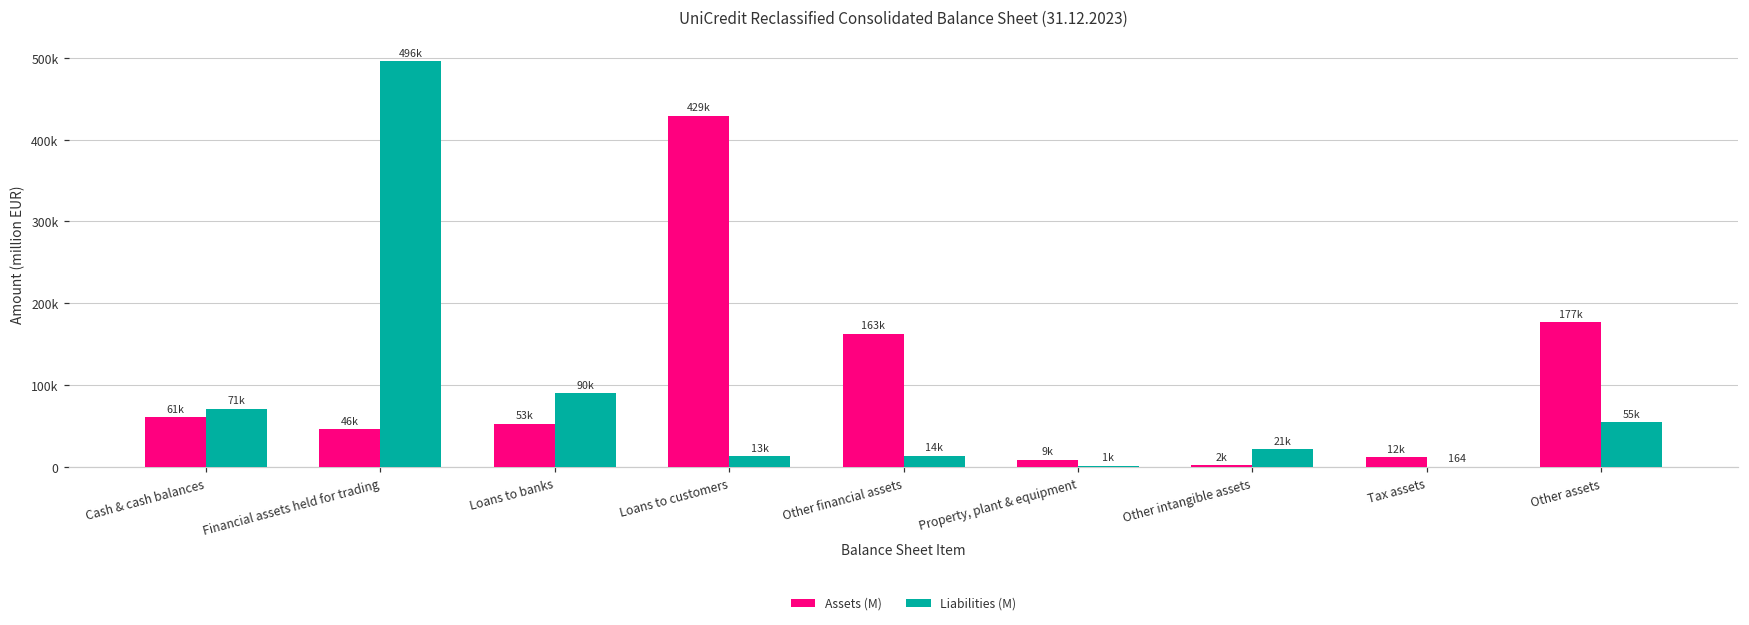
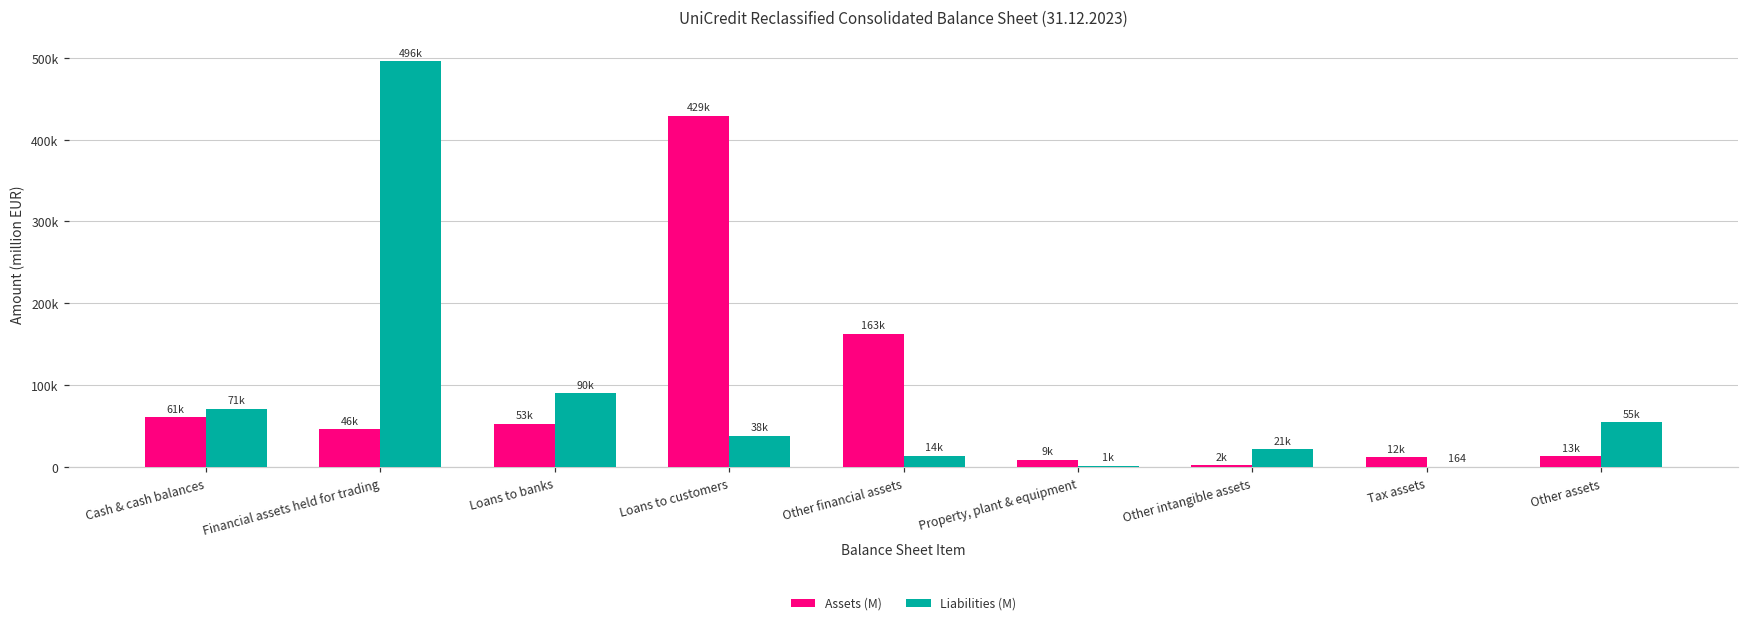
Liabilities (M), Loans to customers: 13k -> 38k
Assets (M), Other assets: 177k -> 13k
